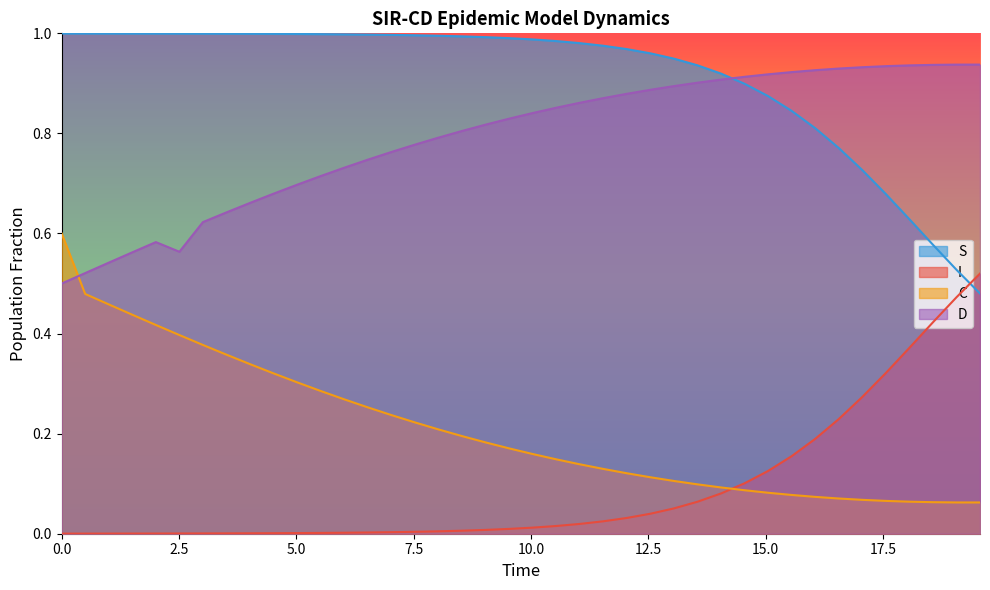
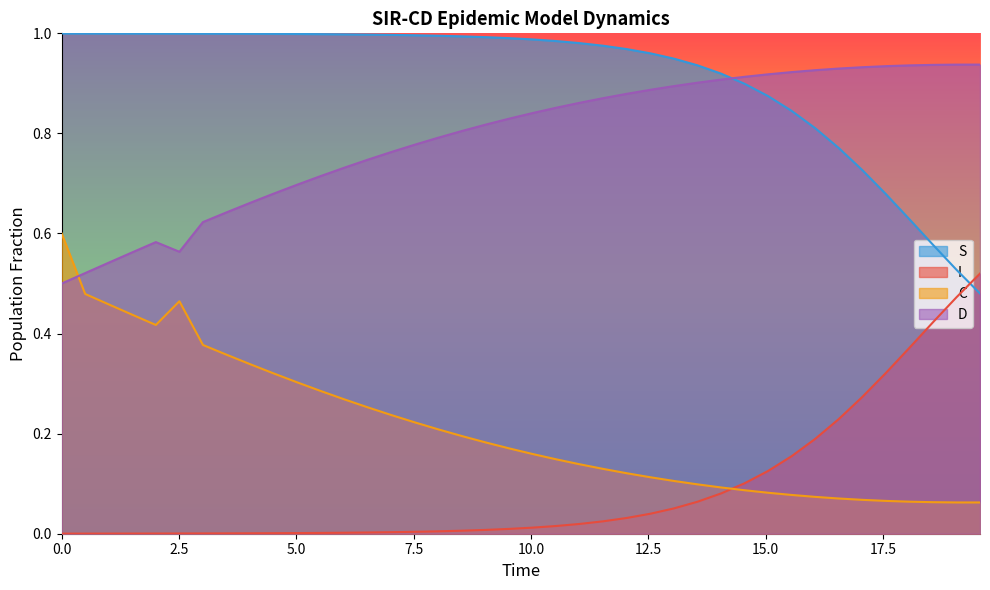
C, 2.5: 0.40 -> 0.46
